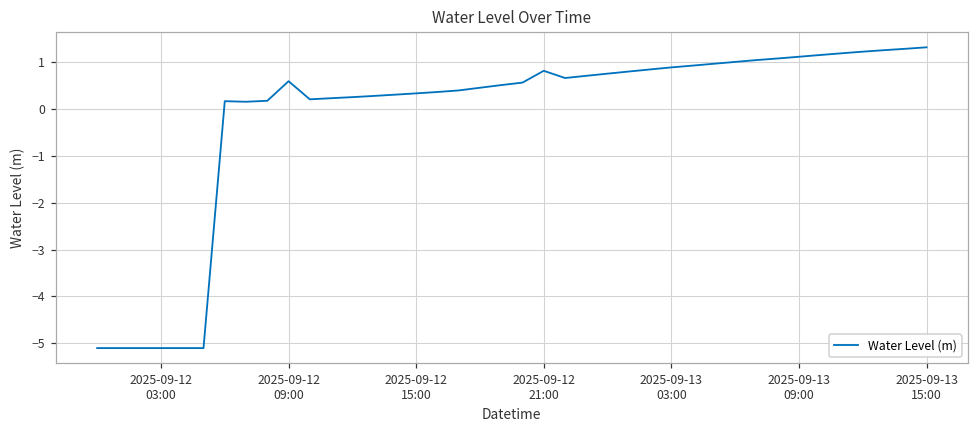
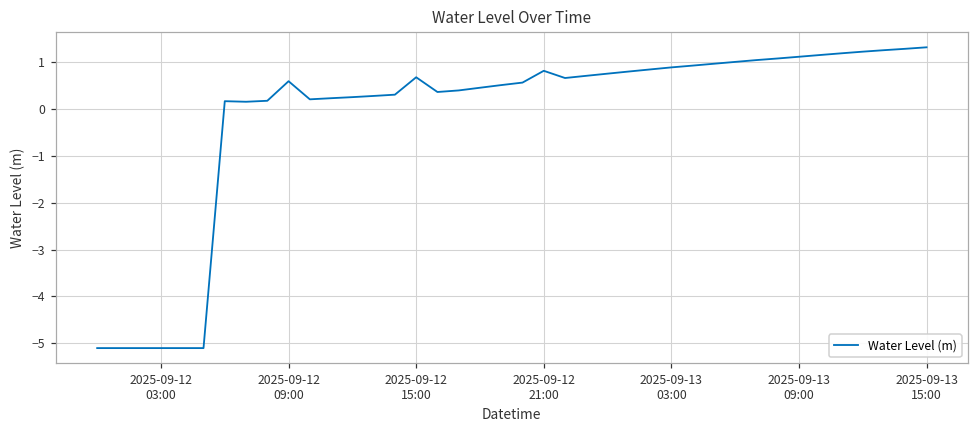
2025-09-12 15:00: 0.3 -> 0.7
